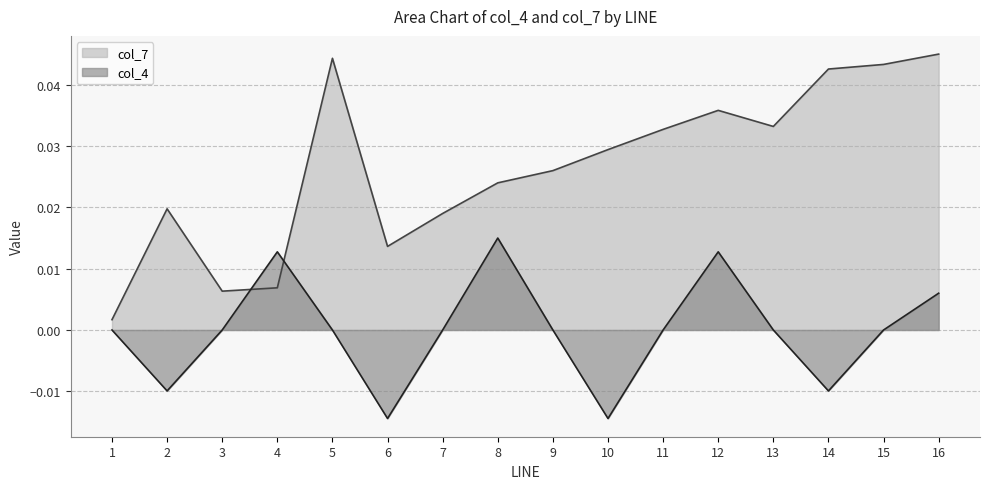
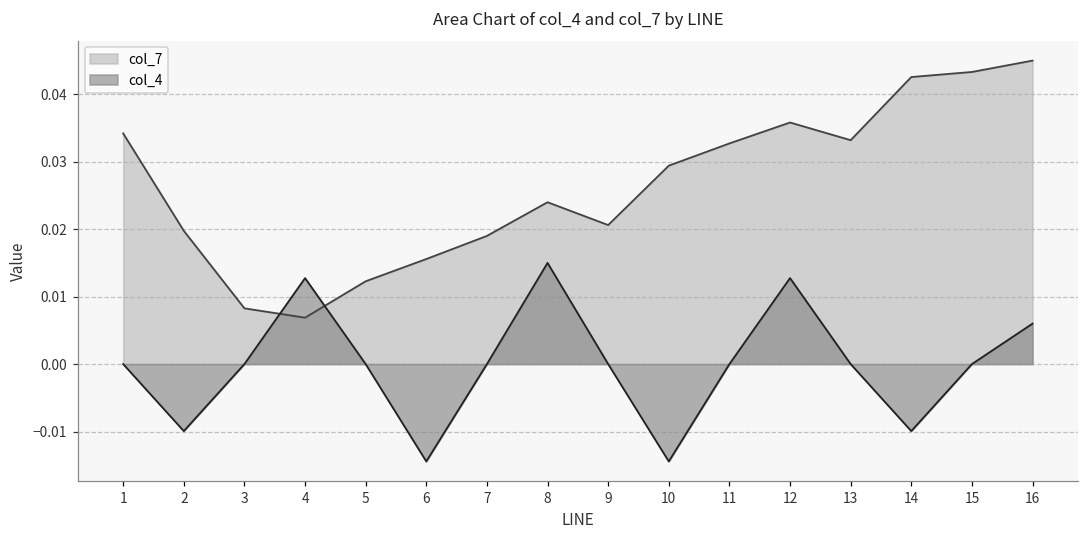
col_7, 1: 0.002 -> 0.034
col_7, 3: 0.006 -> 0.008
col_7, 5: 0.044 -> 0.012
col_7, 6: 0.014 -> 0.016
col_7, 9: 0.026 -> 0.021
